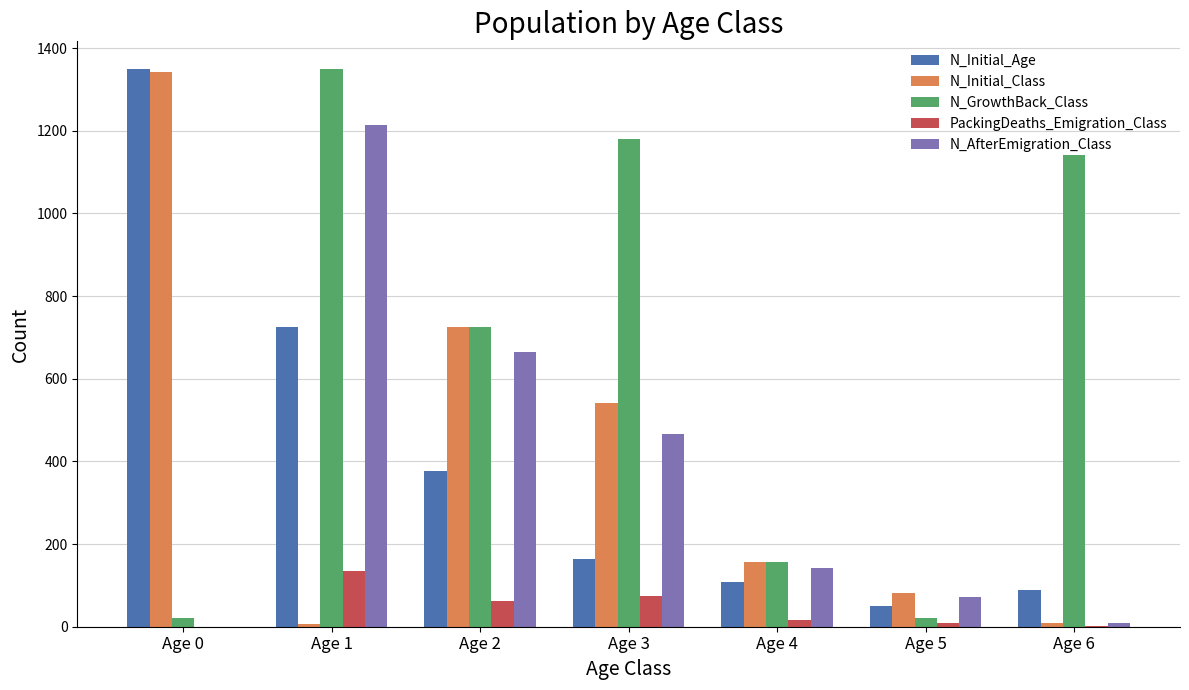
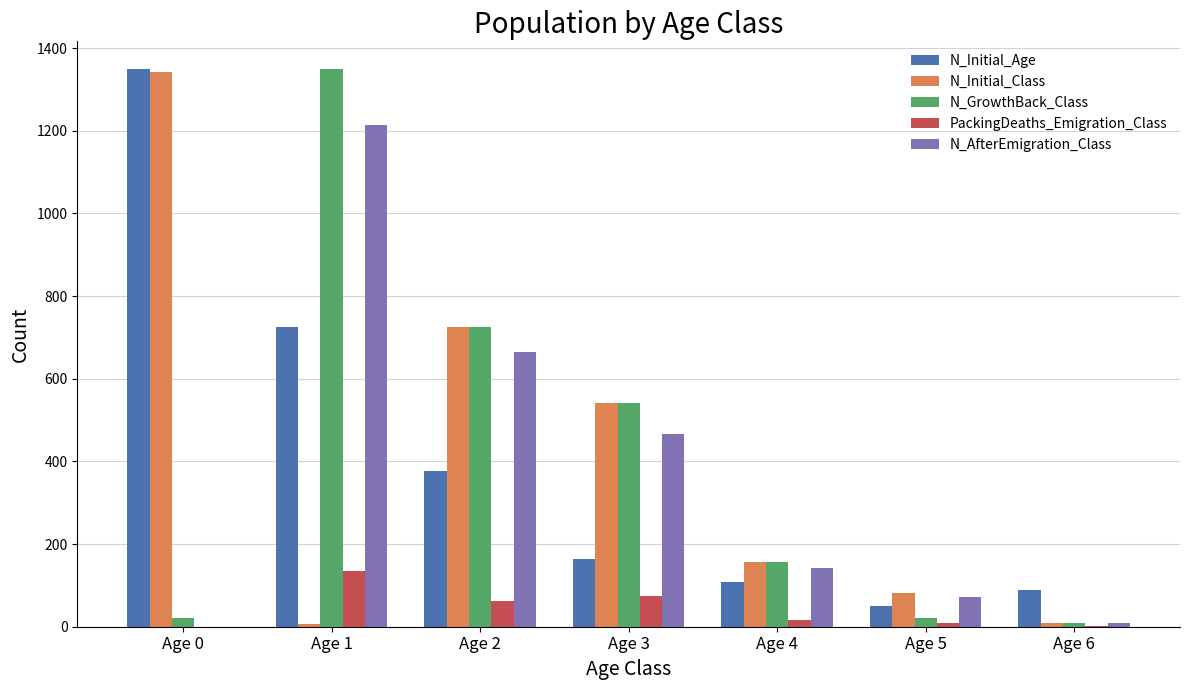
N_GrowthBack_Class, Age 3: 1180 -> 540
N_GrowthBack_Class, Age 6: 1140 -> 10
